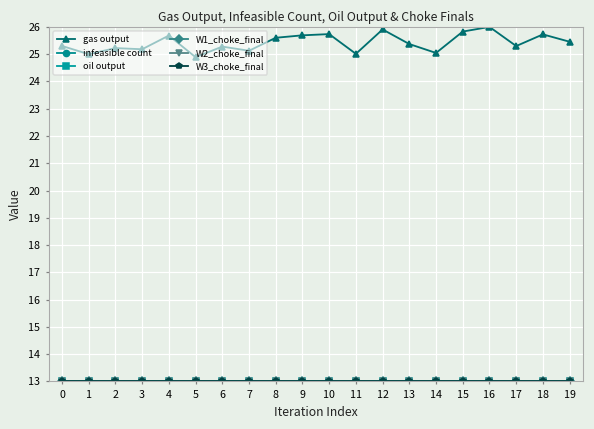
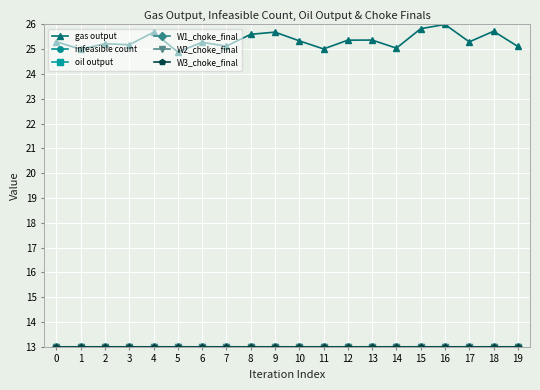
gas output, 10: 25.7 -> 25.3
gas output, 12: 25.9 -> 25.4
gas output, 19: 25.5 -> 25.1
